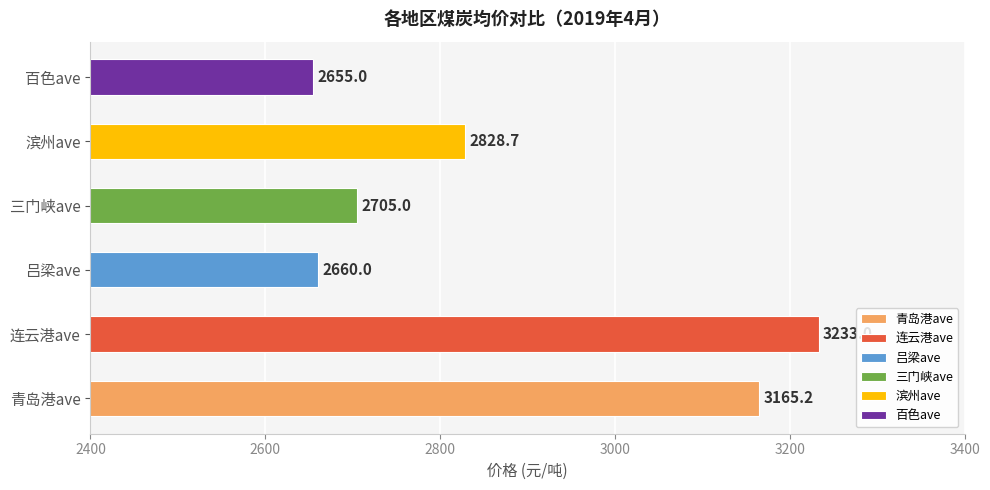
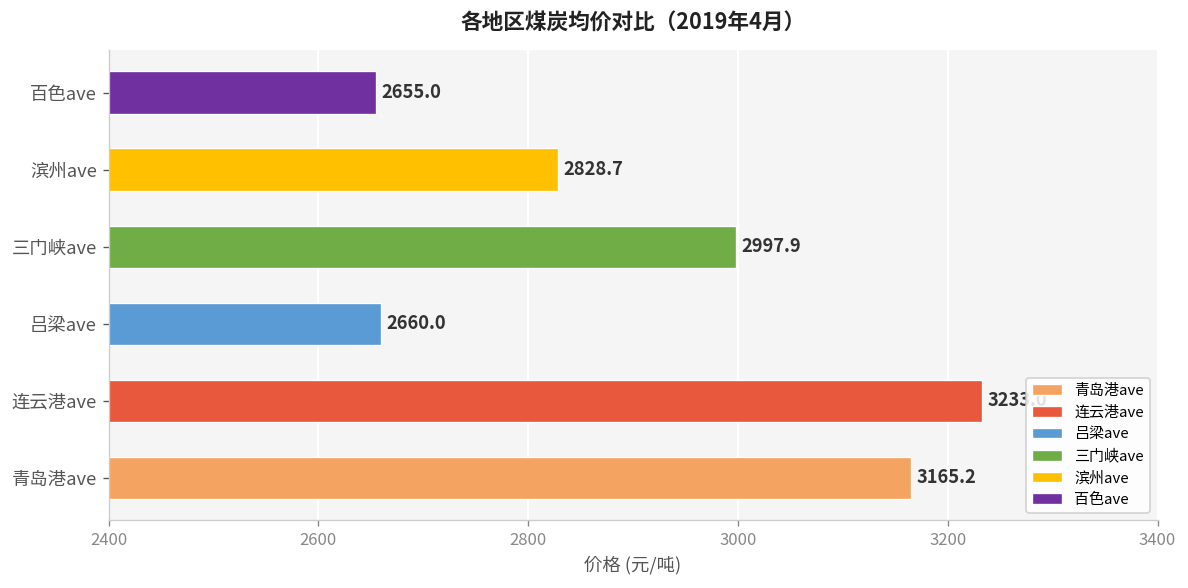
三门峡ave: 2705.0 -> 2997.9
